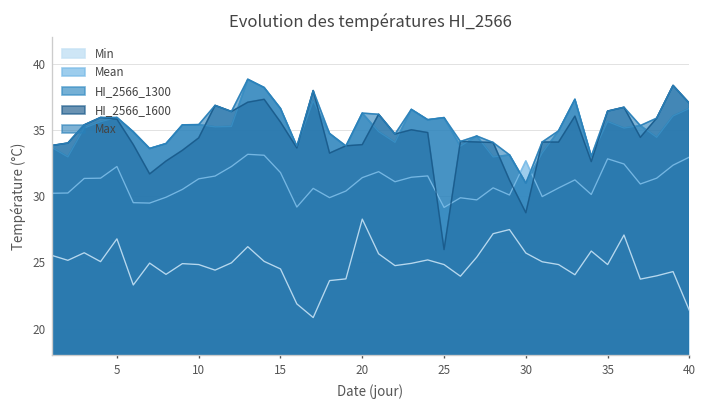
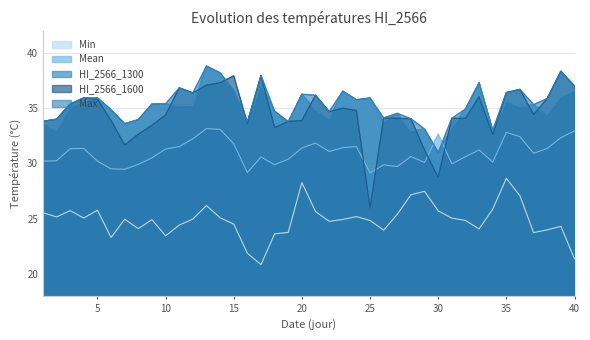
Min, 5: 26.8 -> 25.8
Mean, 5: 32.2 -> 30.2
Min, 10: 24.8 -> 23.4
HI_2566_1600, 15: 35.6 -> 37.9
Min, 35: 24.8 -> 28.7
